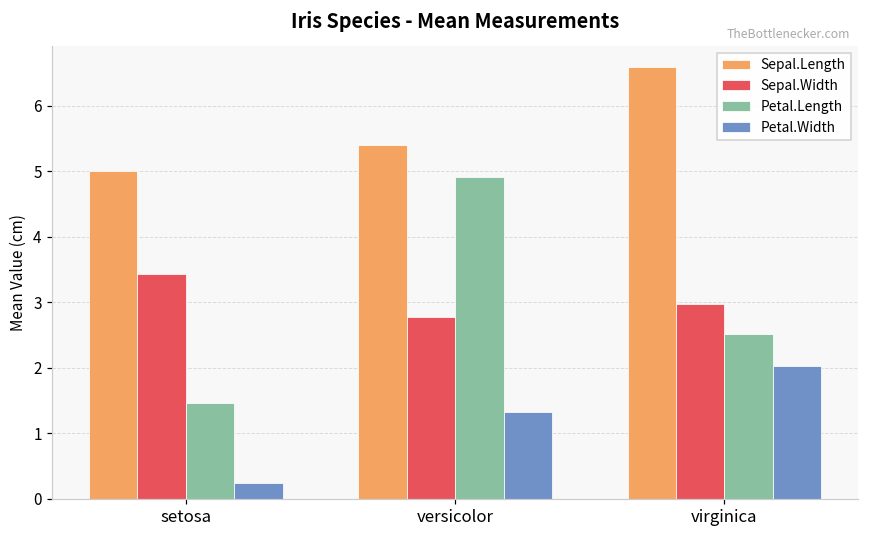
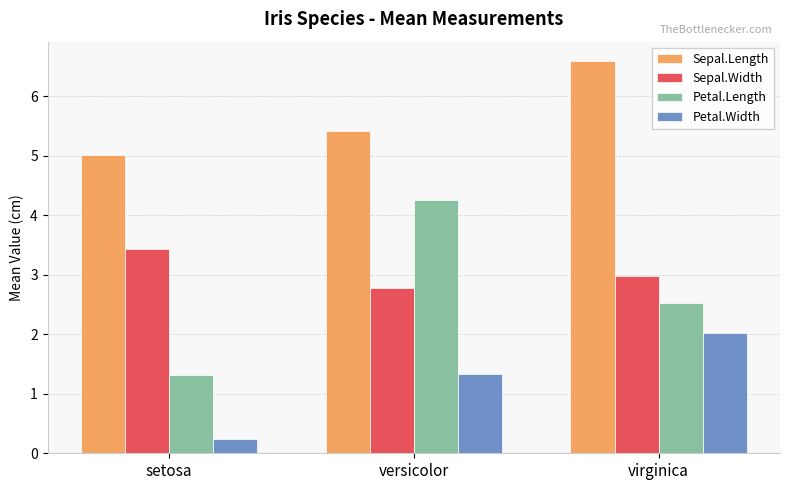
Petal.Length, setosa: 1.5 -> 1.3
Petal.Length, versicolor: 4.9 -> 4.3
